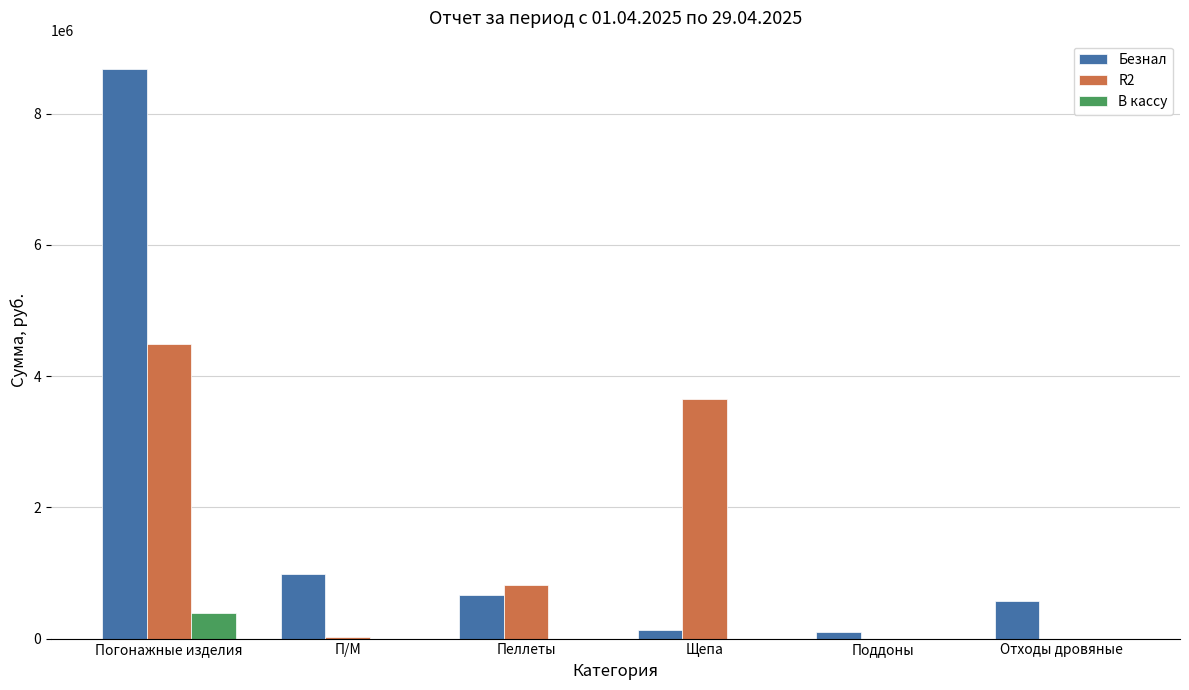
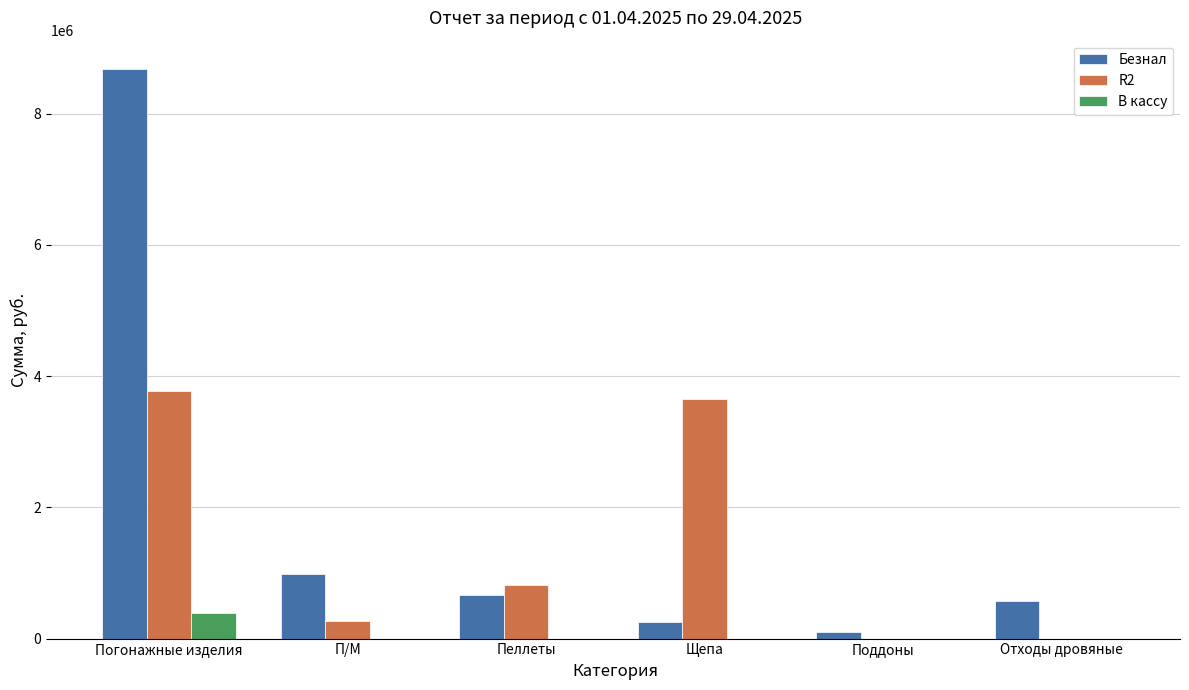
R2, Погонажные изделия: 4500000 -> 3800000
R2, П/М: 0 -> 300000
Безнал, Щепа: 100000 -> 300000
